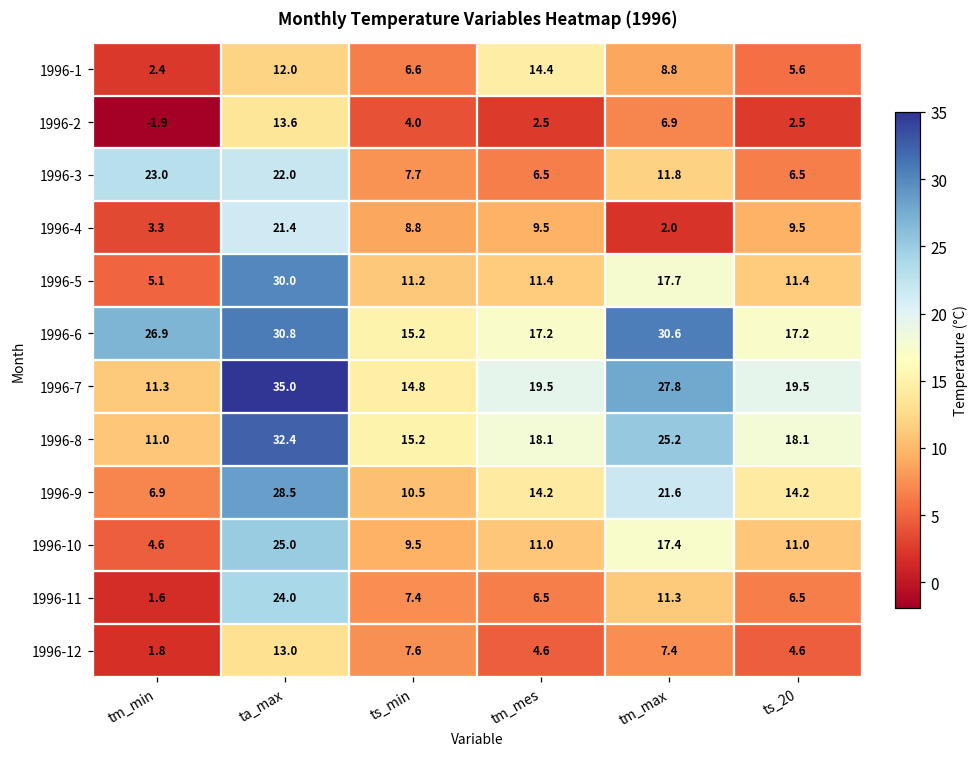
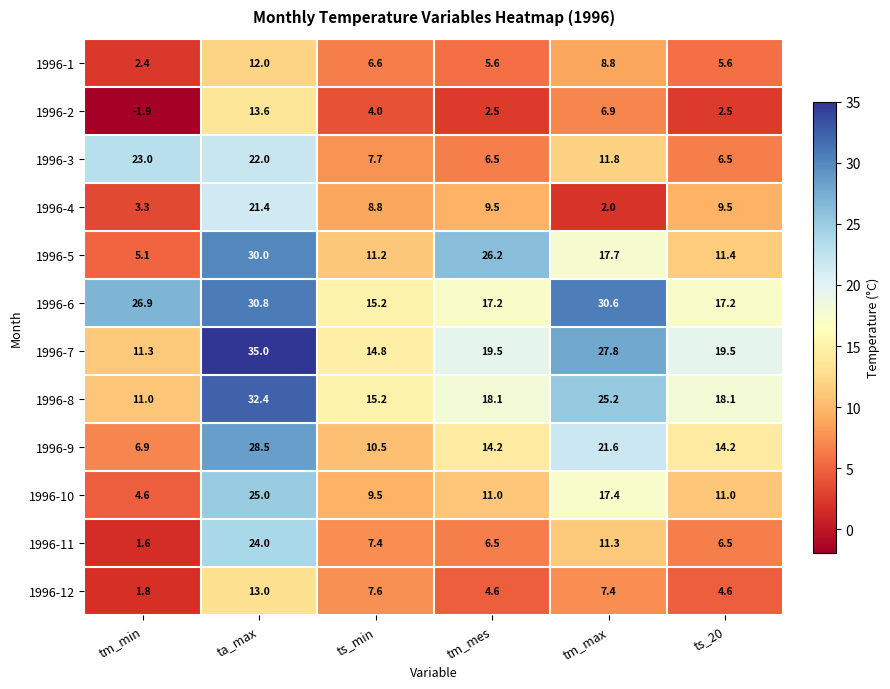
1996-1, tm_mes: 14.4 -> 5.6
1996-5, tm_mes: 11.4 -> 26.2
